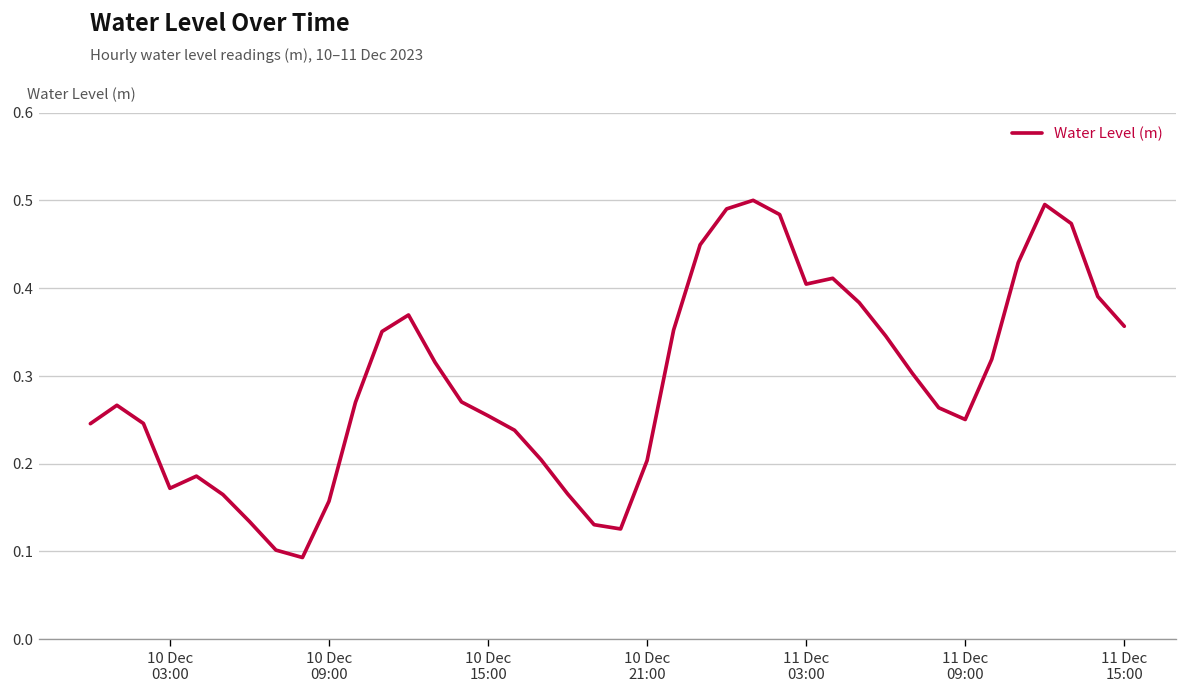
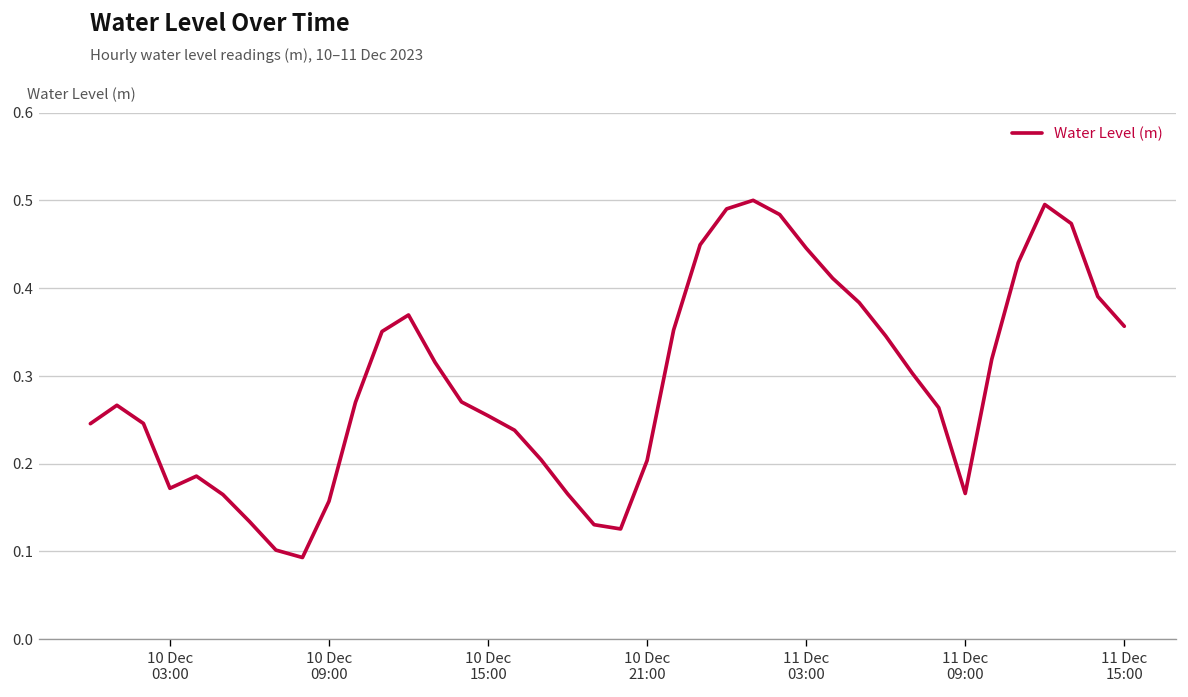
11 Dec 03:00: 0.40 -> 0.45
11 Dec 09:00: 0.25 -> 0.17
